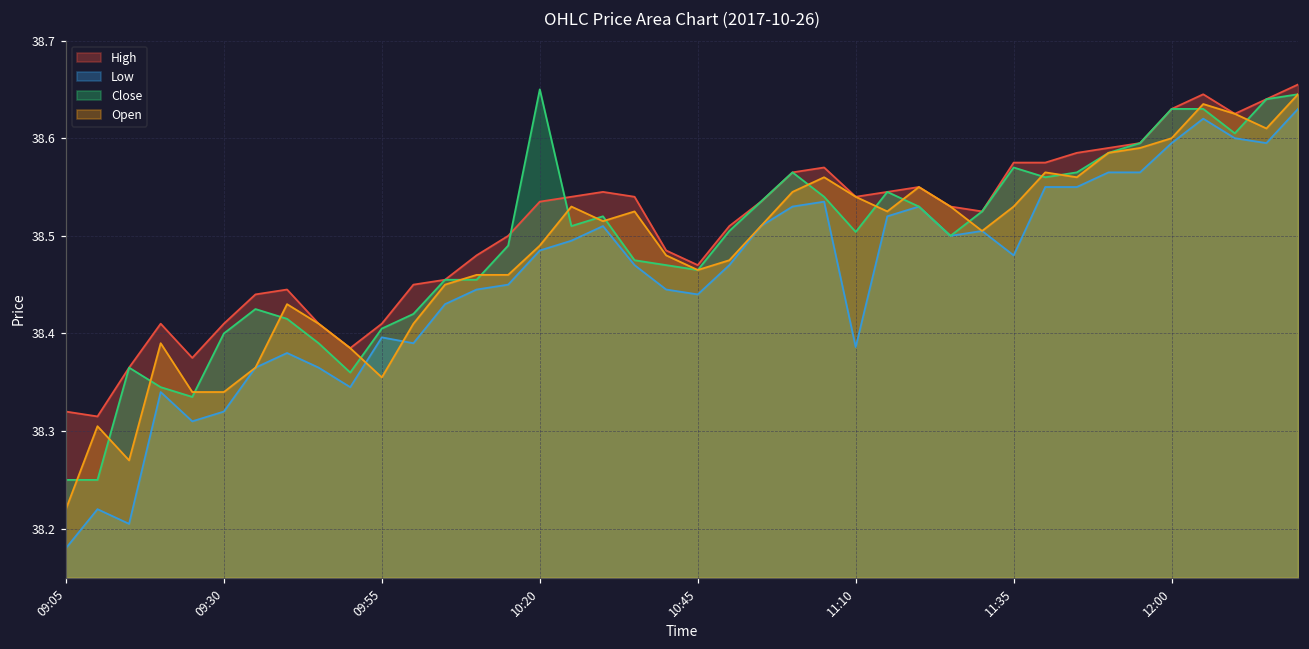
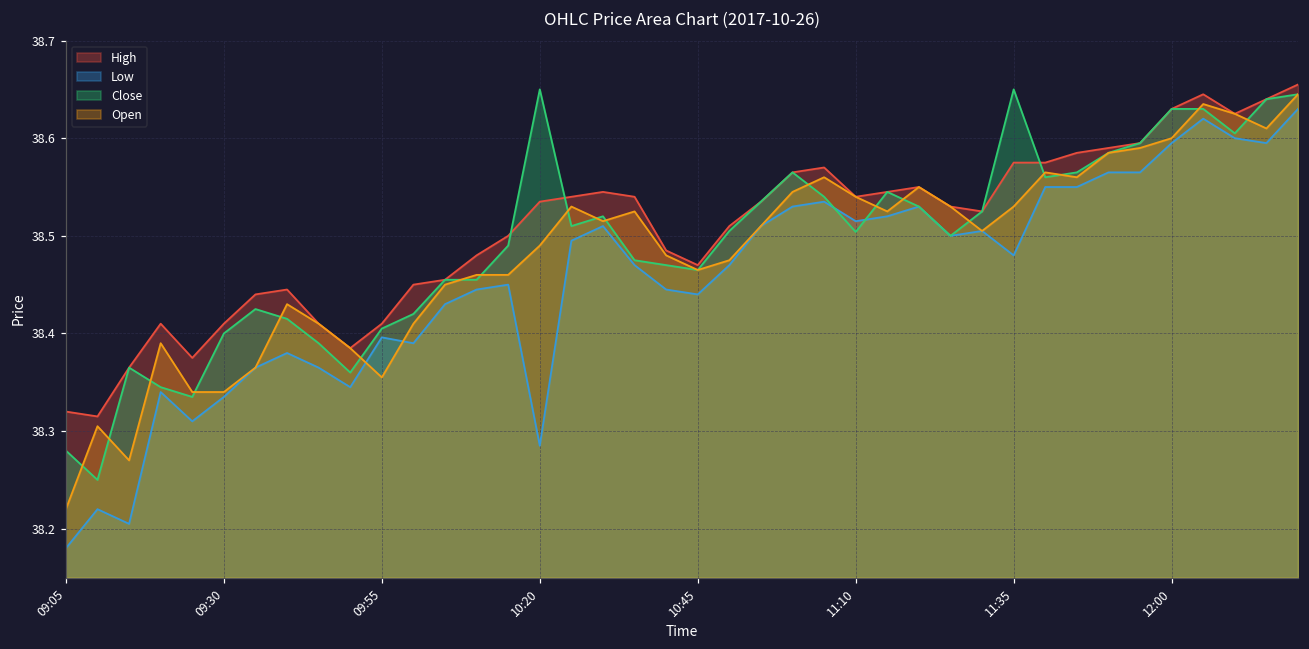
Close, 09:05: 38.25 -> 38.28
Low, 09:30: 38.32 -> 38.34
Low, 10:20: 38.49 -> 38.29
Low, 11:10: 38.39 -> 38.52
Close, 11:35: 38.57 -> 38.65
